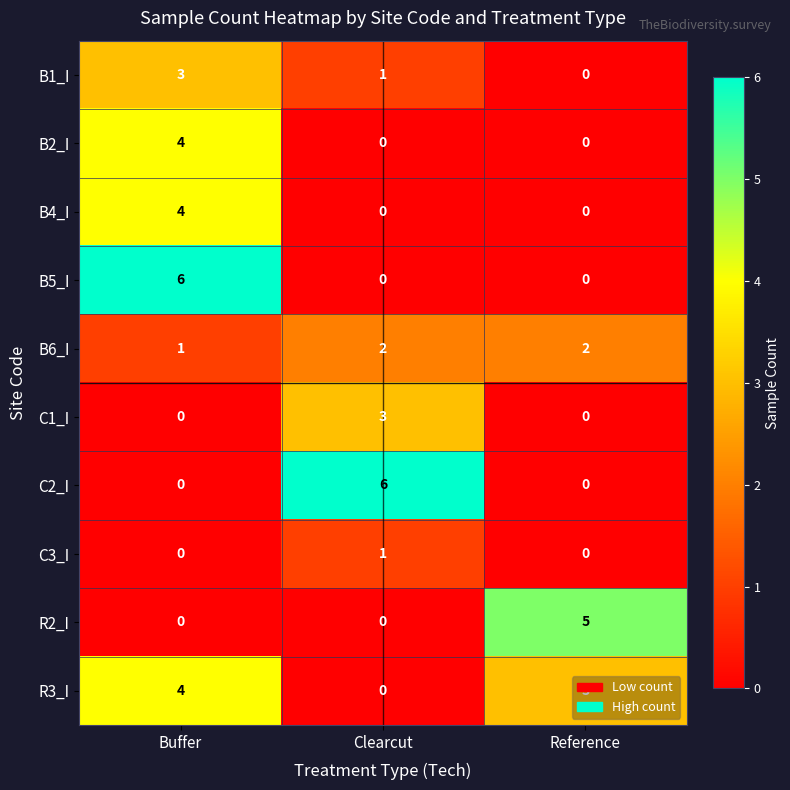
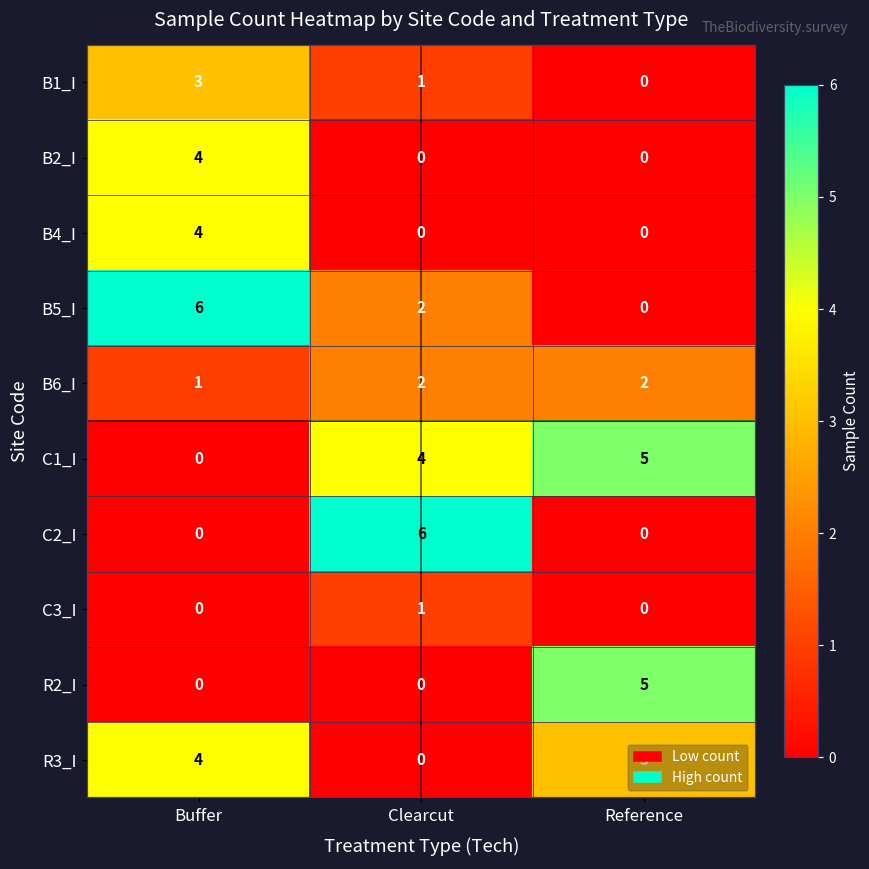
B5_I, Clearcut: 0 -> 2
C1_I, Clearcut: 3 -> 4
C1_I, Reference: 0 -> 5
